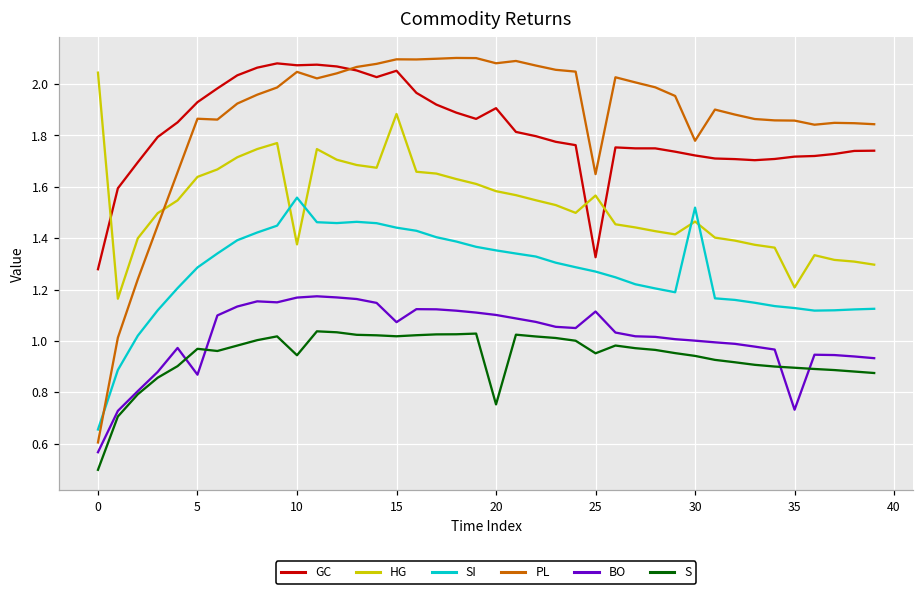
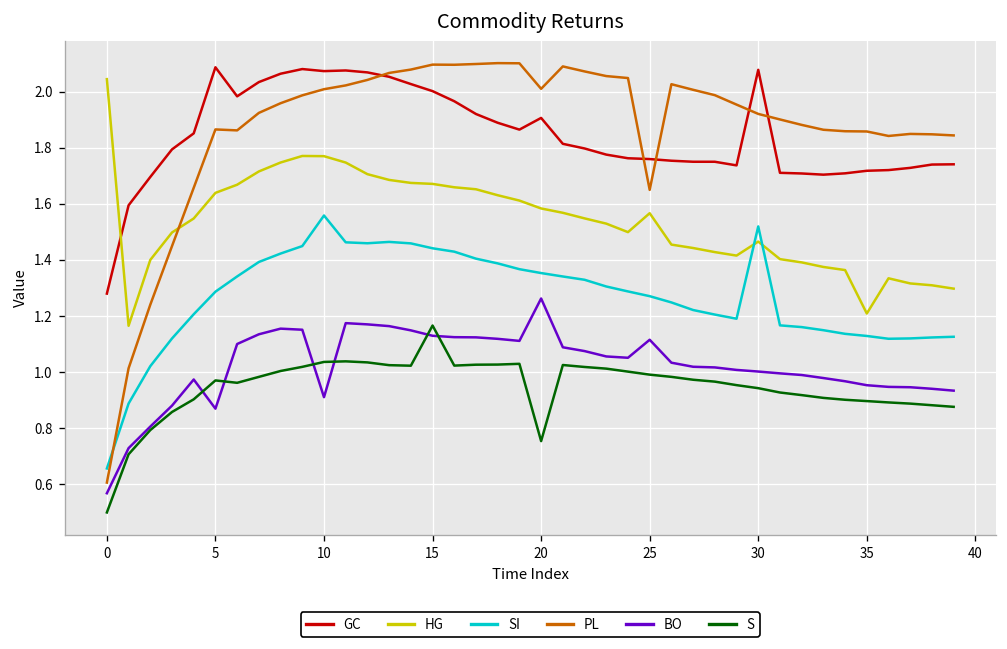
GC, 5: 1.93 -> 2.09
HG, 10: 1.38 -> 1.77
PL, 10: 2.05 -> 2.01
BO, 10: 1.17 -> 0.91
S, 10: 0.94 -> 1.04
GC, 15: 2.05 -> 2.00
HG, 15: 1.88 -> 1.67
BO, 15: 1.07 -> 1.13
S, 15: 1.02 -> 1.17
PL, 20: 2.08 -> 2.01
BO, 20: 1.10 -> 1.26
GC, 25: 1.33 -> 1.76
S, 25: 0.95 -> 0.99
GC, 30: 1.72 -> 2.08
PL, 30: 1.78 -> 1.92
BO, 35: 0.73 -> 0.95
